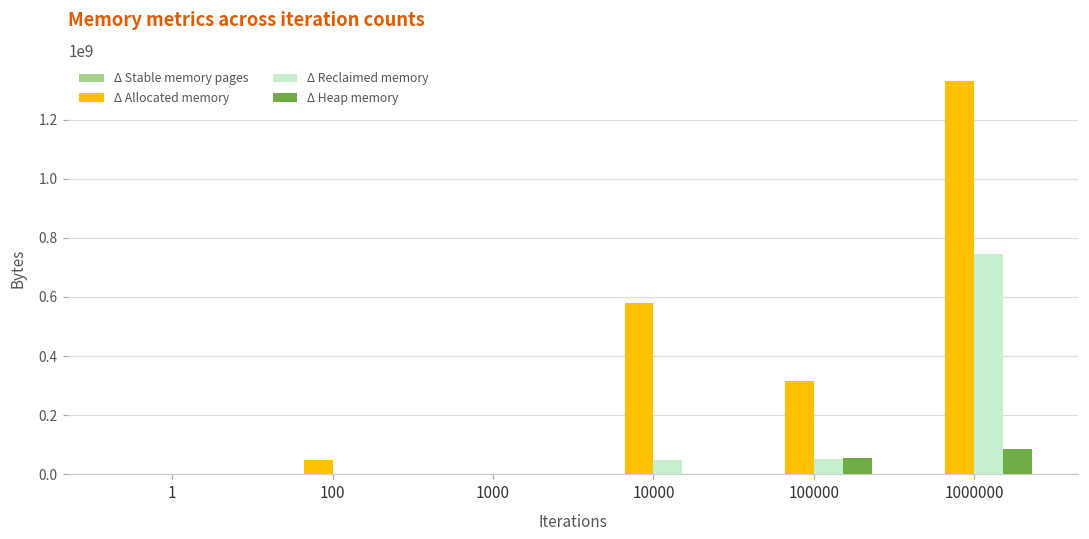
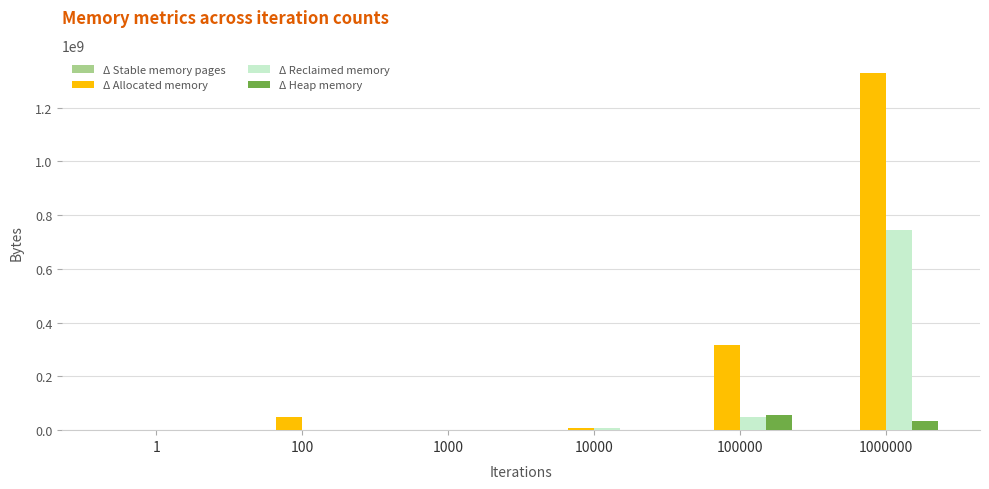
Δ Allocated memory, 10000: 580000000 -> 10000000
Δ Reclaimed memory, 10000: 50000000 -> 10000000
Δ Heap memory, 1000000: 90000000 -> 40000000
